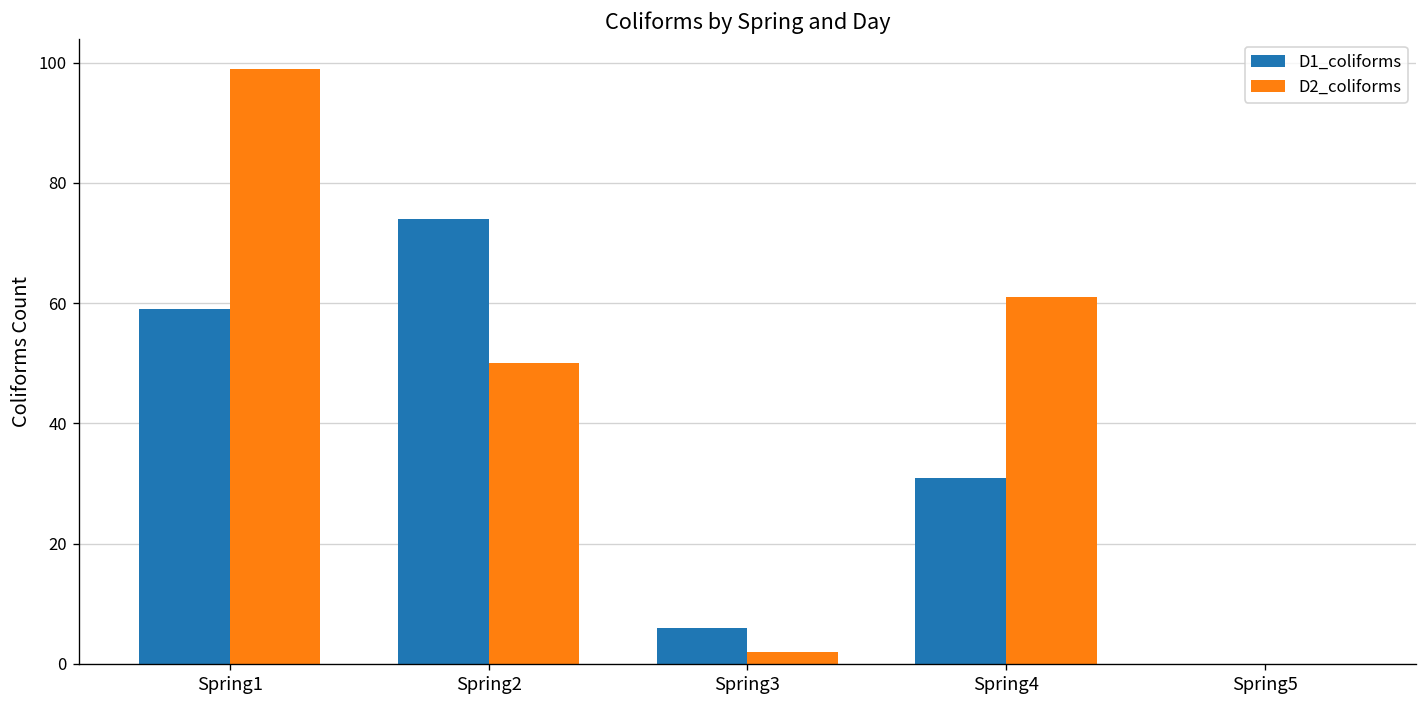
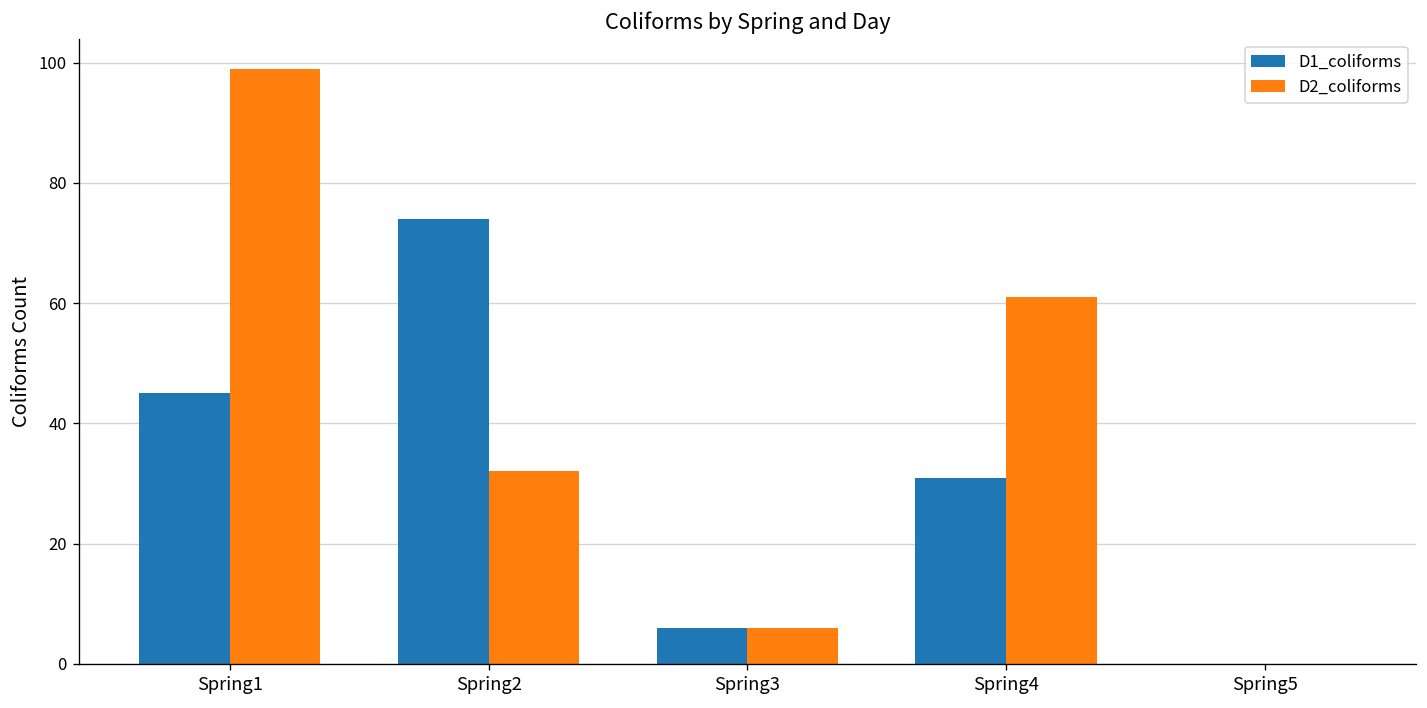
D1_coliforms, Spring1: 59 -> 45
D2_coliforms, Spring2: 50 -> 32
D2_coliforms, Spring3: 2 -> 6
